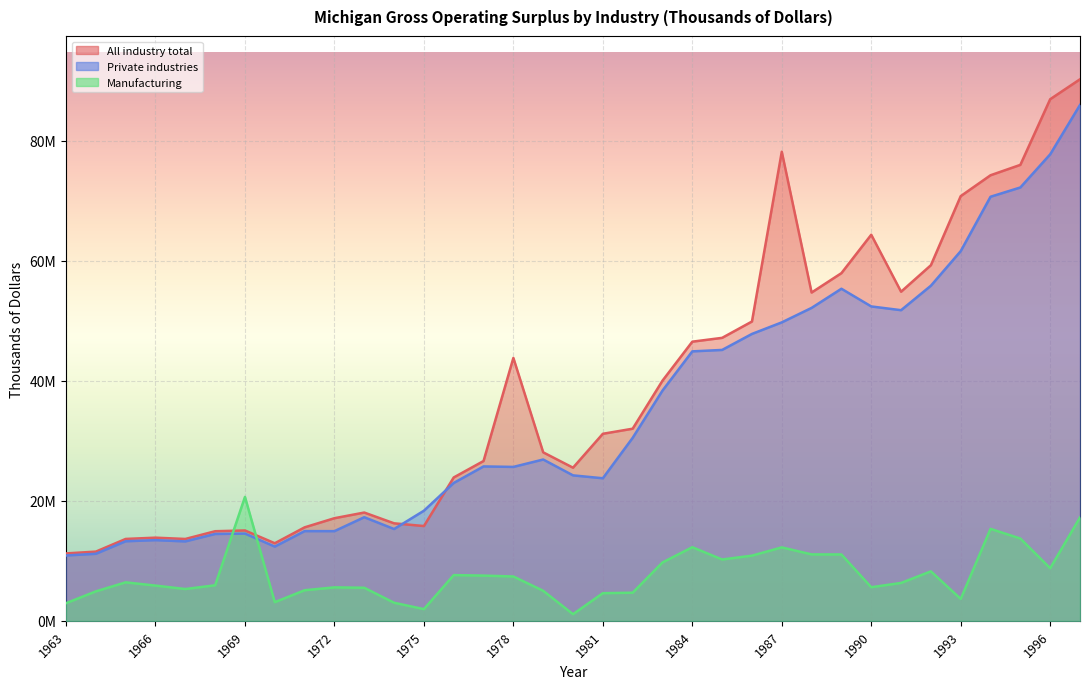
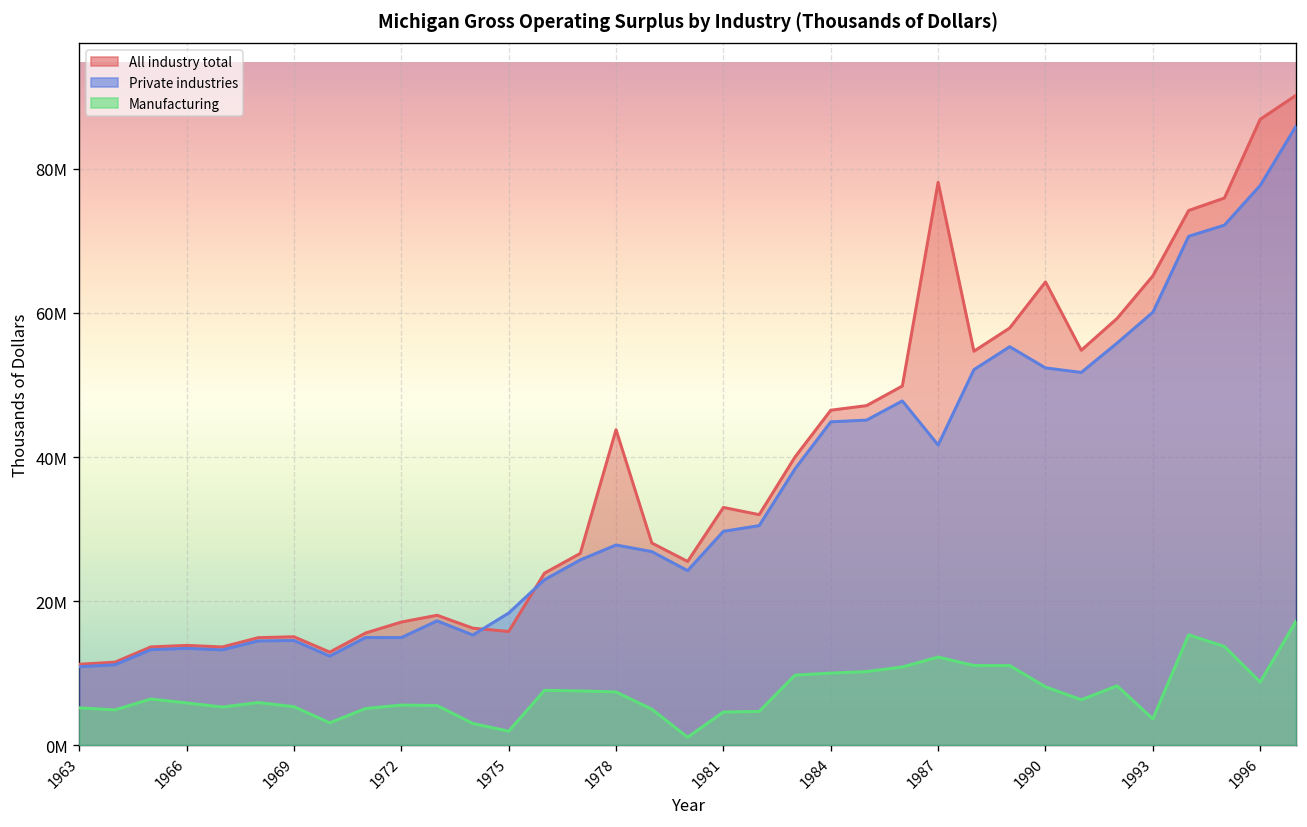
Manufacturing, 1963: 3000000 -> 5000000
Manufacturing, 1969: 21000000 -> 5000000
Private industries, 1978: 26000000 -> 28000000
All industry total, 1981: 31000000 -> 33000000
Private industries, 1981: 24000000 -> 30000000
Manufacturing, 1984: 12000000 -> 10000000
Private industries, 1987: 50000000 -> 42000000
Manufacturing, 1990: 6000000 -> 8000000
All industry total, 1993: 71000000 -> 65000000
Private industries, 1993: 62000000 -> 60000000
